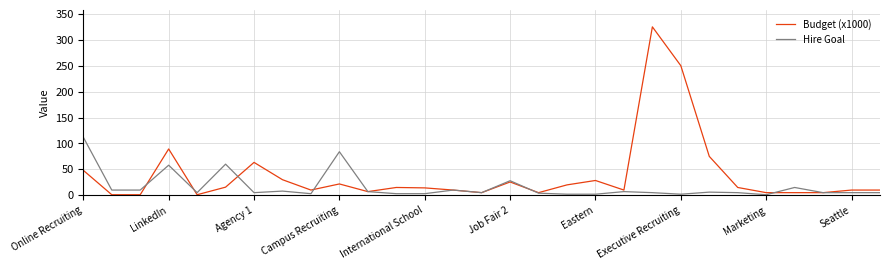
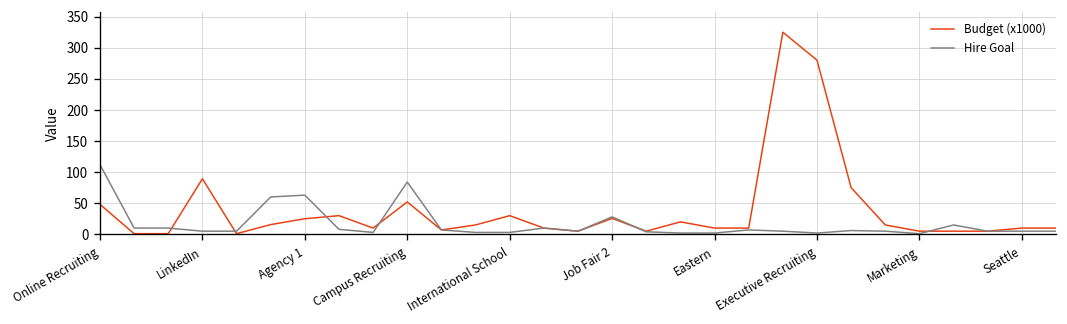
Hire Goal, LinkedIn: 60 -> 10
Budget (x1000), Agency 1: 60 -> 30
Hire Goal, Agency 1: 10 -> 60
Budget (x1000), Campus Recruiting: 20 -> 50
Budget (x1000), International School: 10 -> 30
Budget (x1000), Eastern: 30 -> 10
Budget (x1000), Executive Recruiting: 250 -> 280
